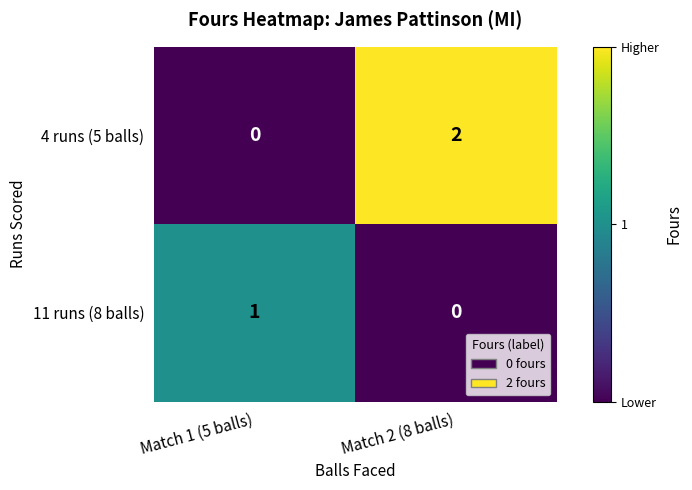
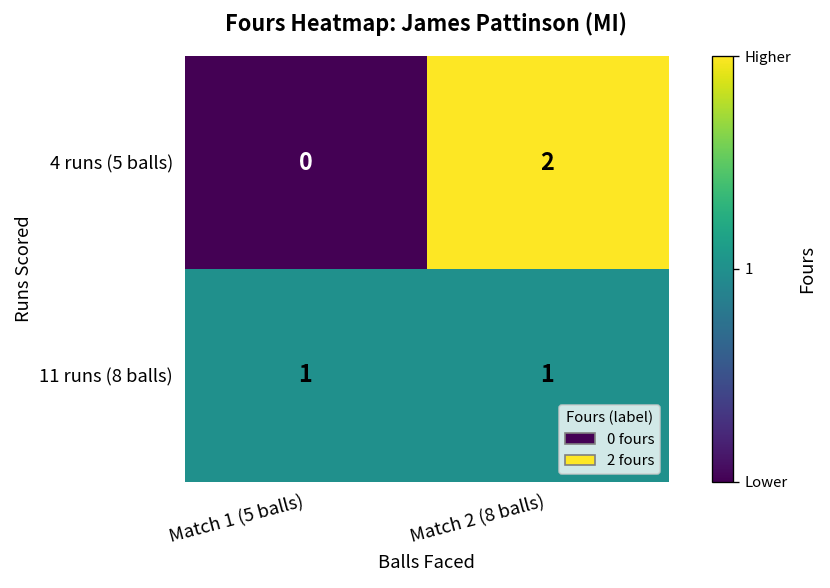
11 runs (8 balls), Match 2 (8 balls): 0 -> 1
